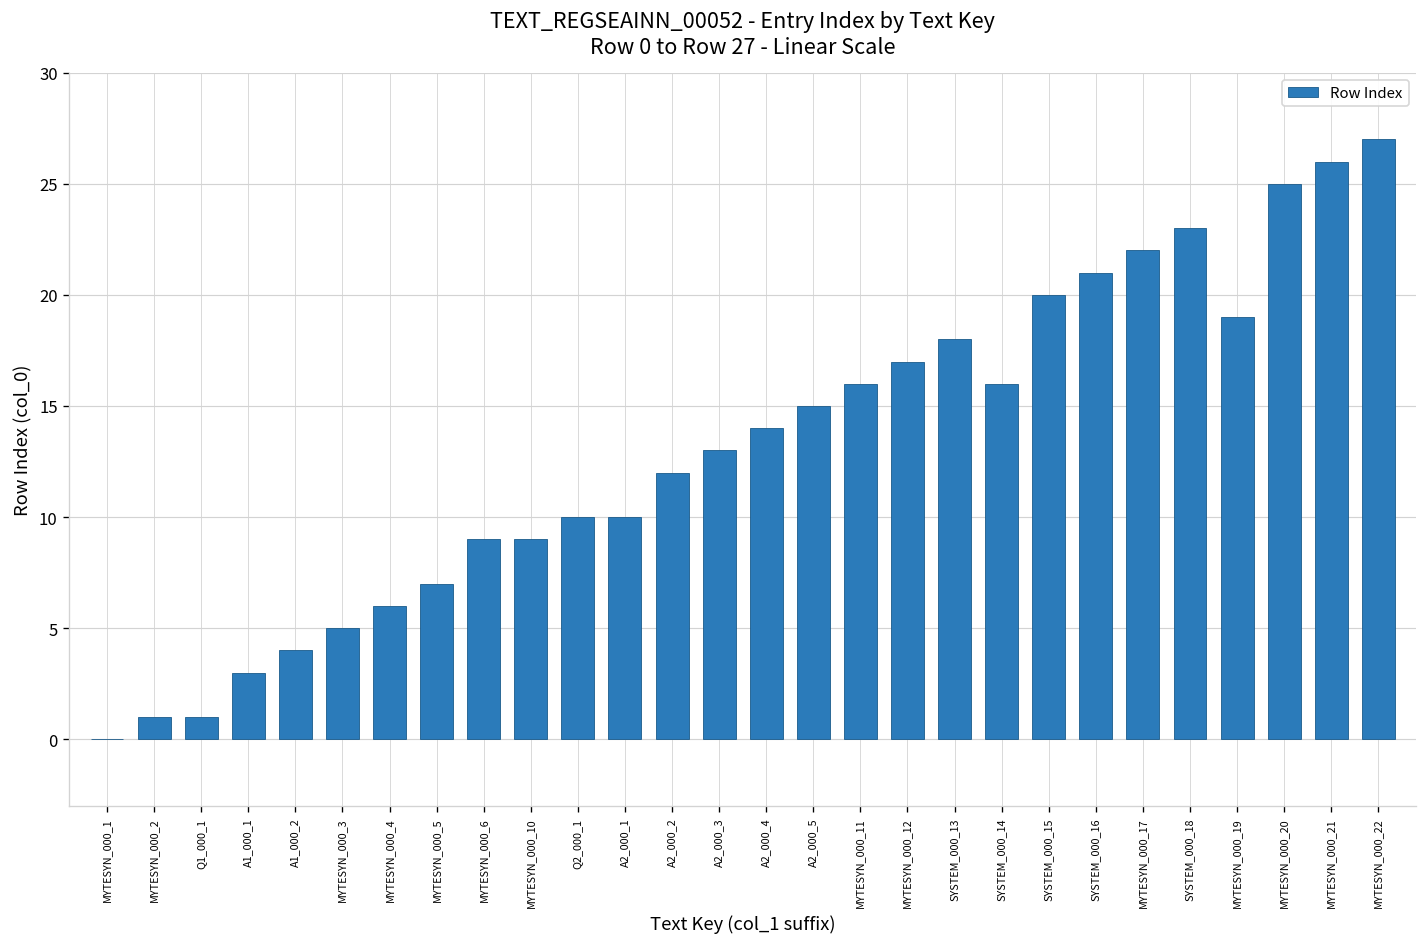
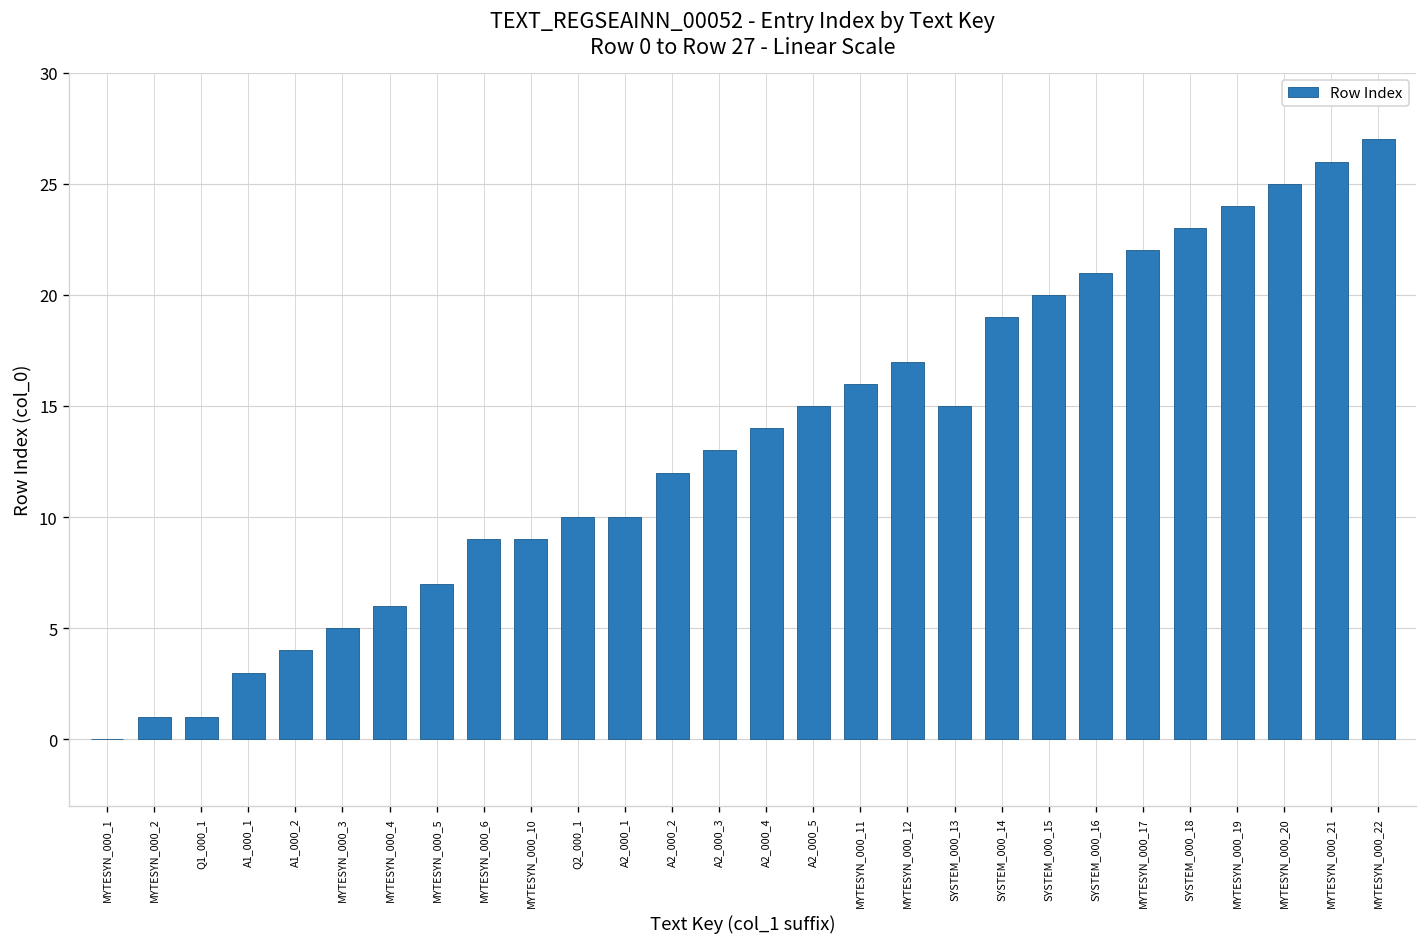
SYSTEM_000_13: 18 -> 15
SYSTEM_000_14: 16 -> 19
MYTESYN_000_19: 19 -> 24
